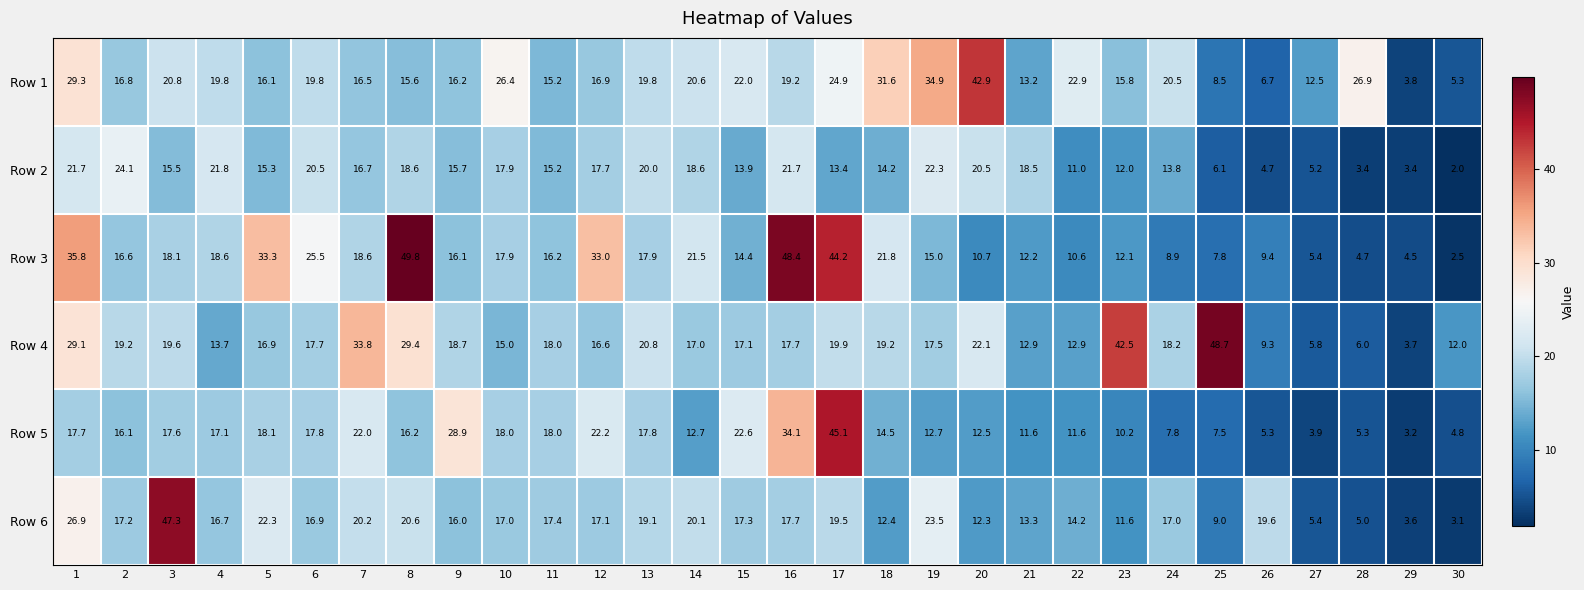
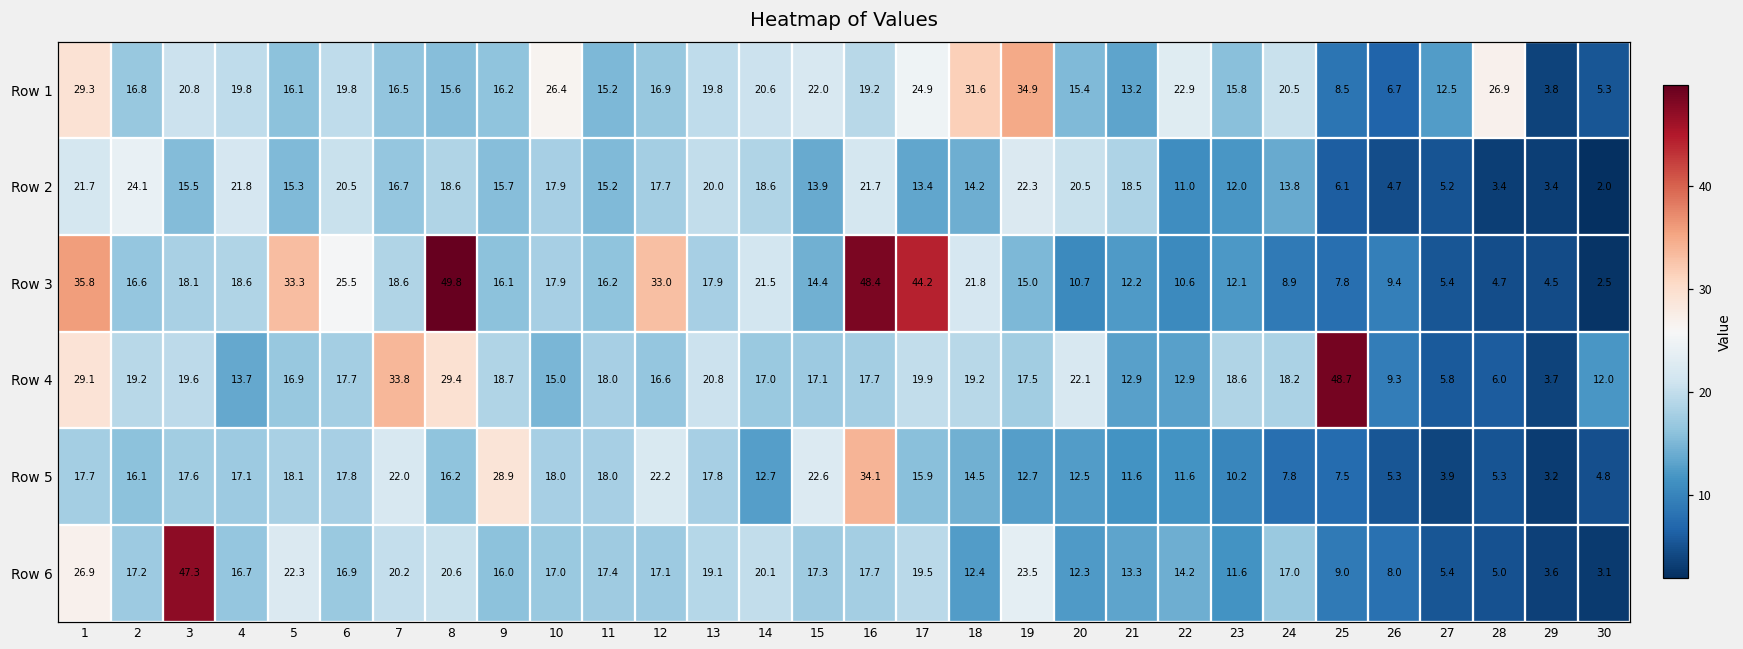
Row 1, 20: 42.9 -> 15.4
Row 4, 23: 42.5 -> 18.6
Row 5, 17: 45.1 -> 15.9
Row 6, 26: 19.6 -> 8.0
